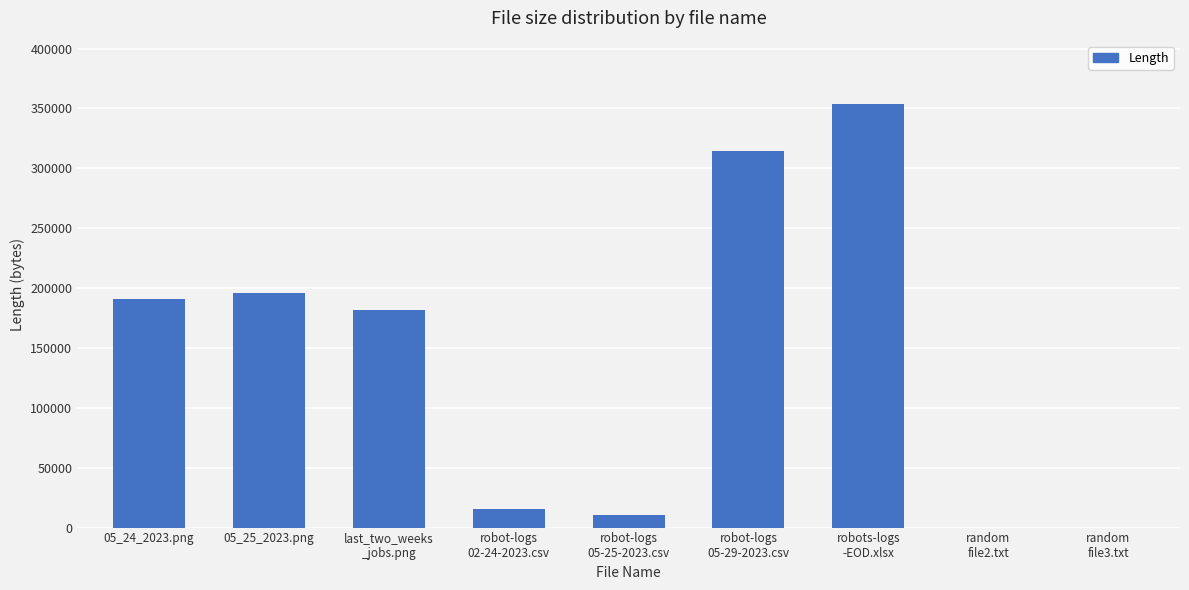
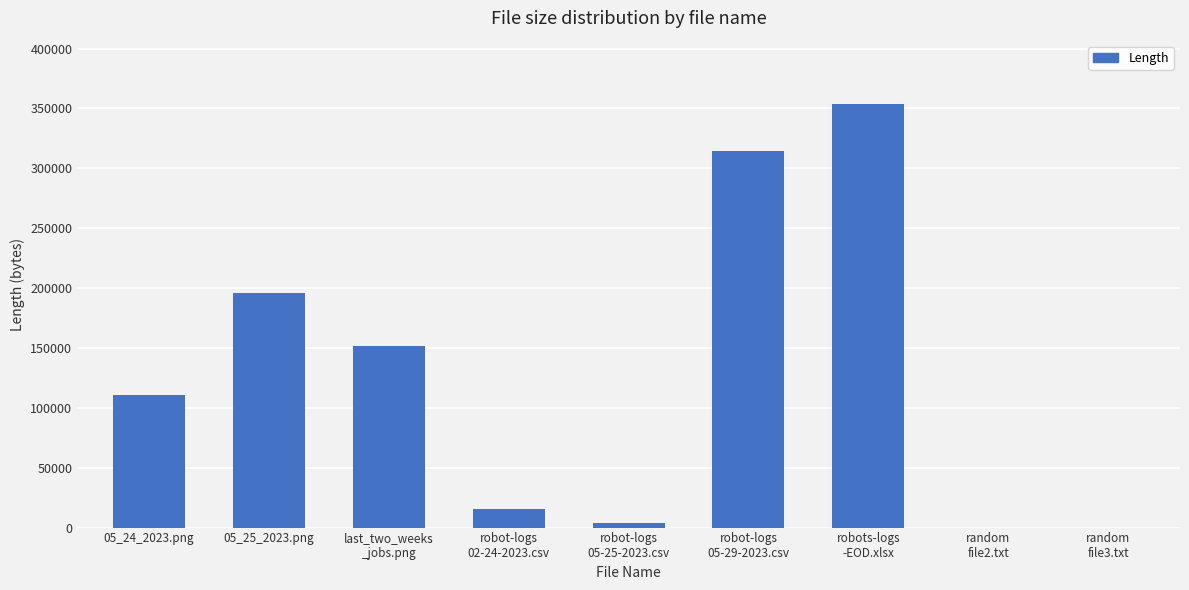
05_24_2023.png: 191000 -> 110000
last_two_weeks _jobs.png: 182000 -> 151000
robot-logs 05-25-2023.csv: 11000 -> 4000
